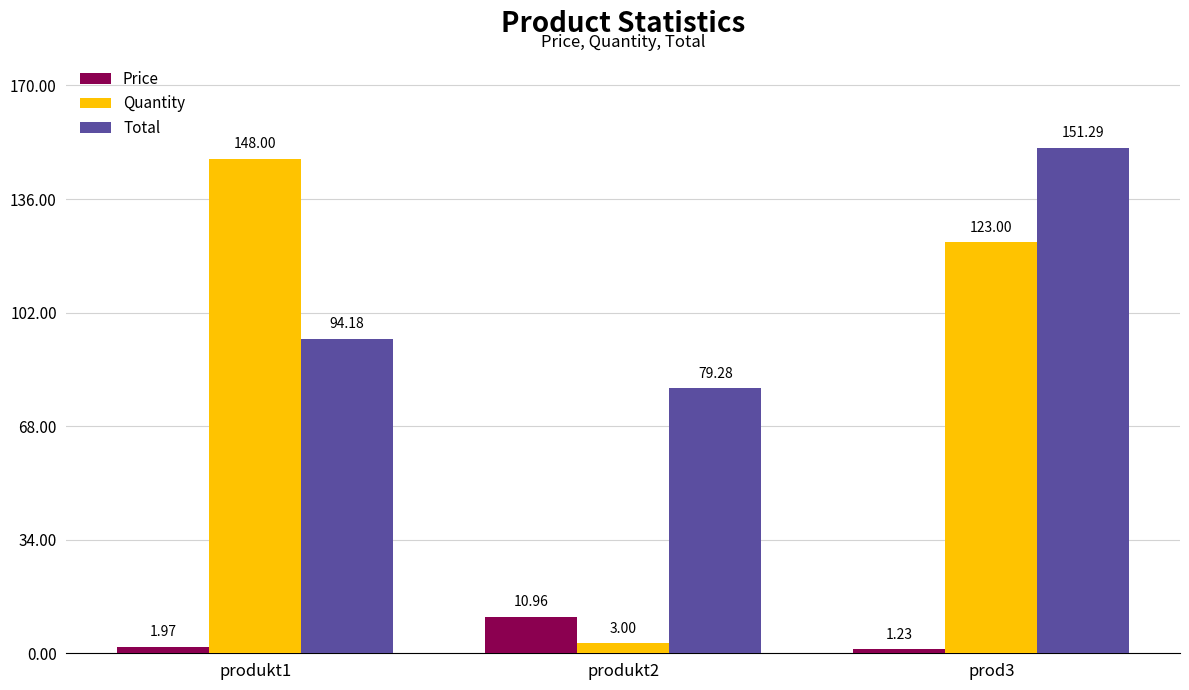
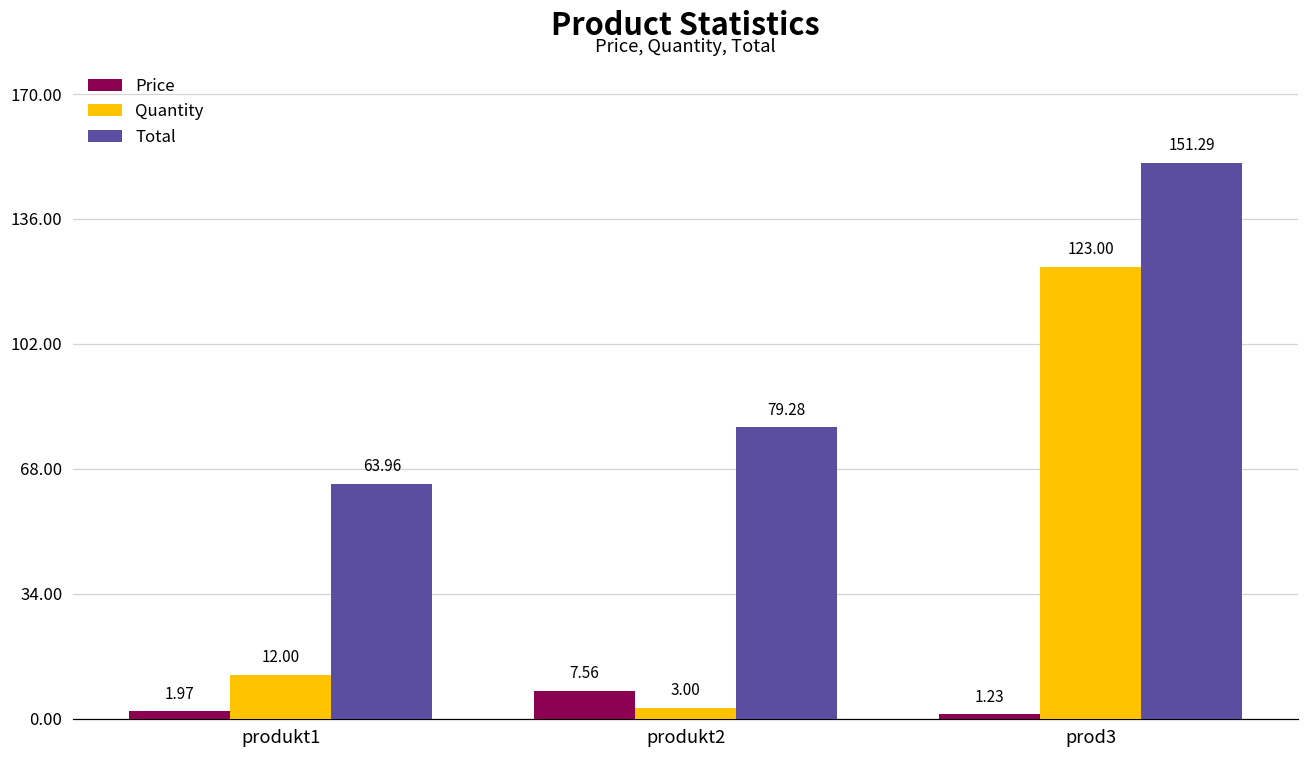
Quantity, produkt1: 148.00 -> 12.00
Total, produkt1: 94.18 -> 63.96
Price, produkt2: 10.96 -> 7.56
